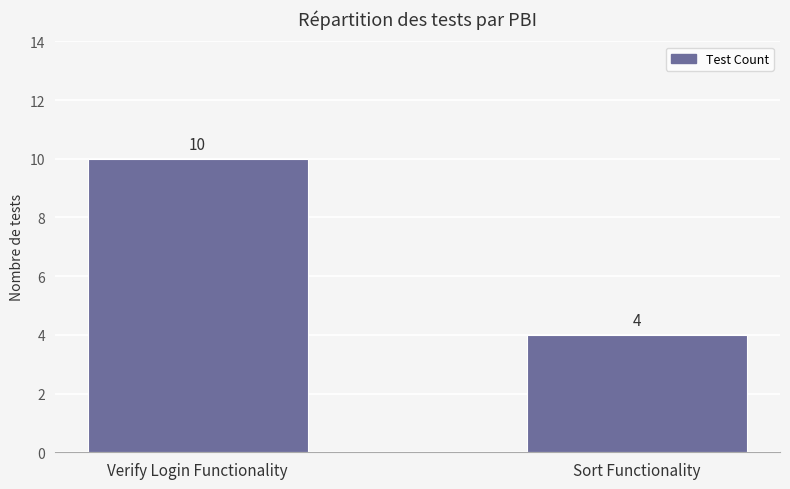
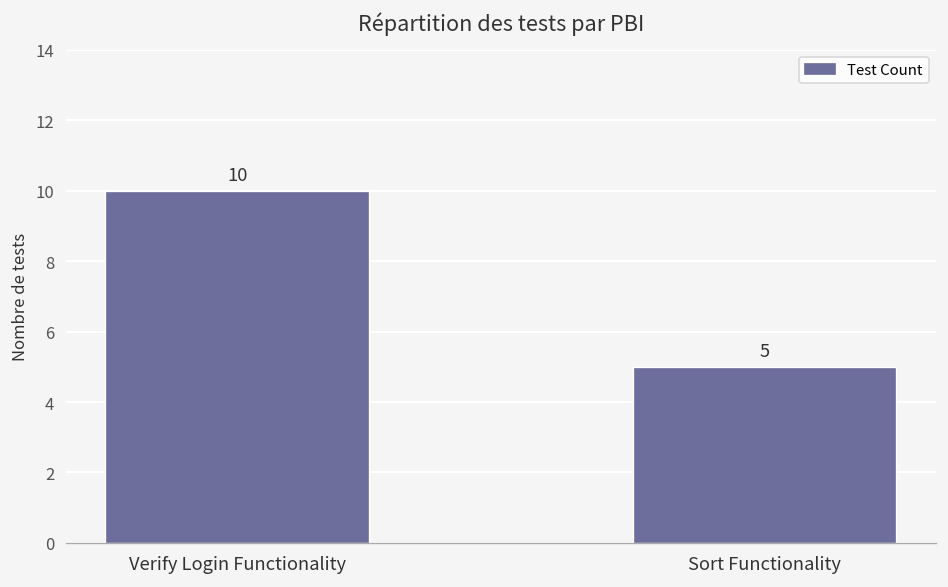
Sort Functionality: 4 -> 5
